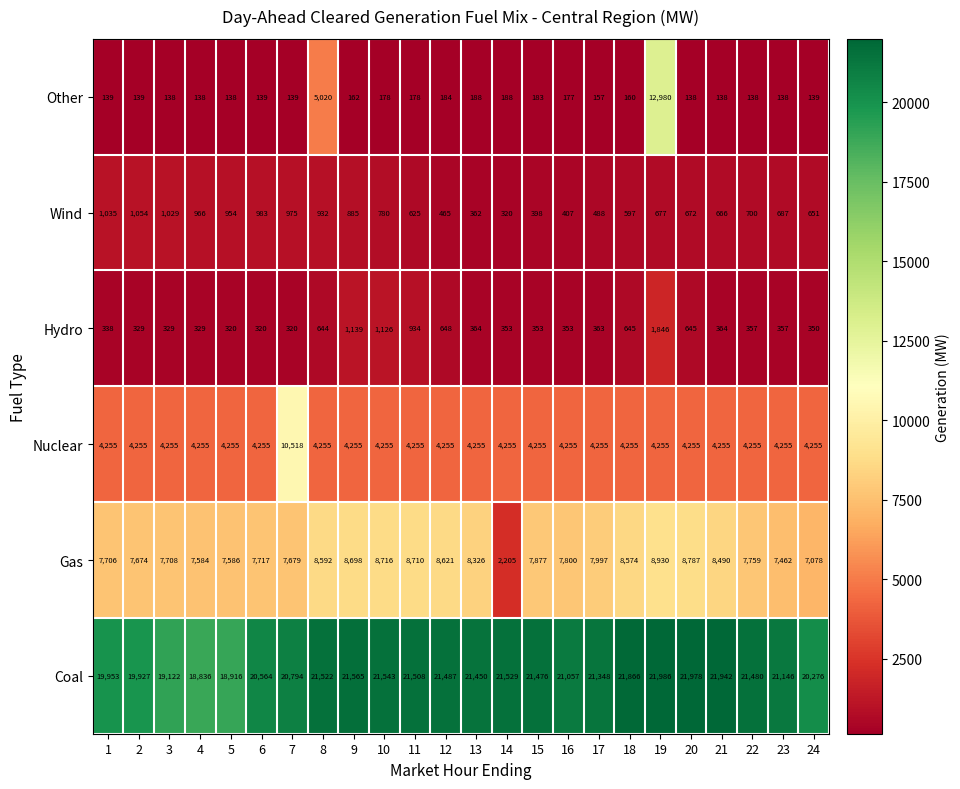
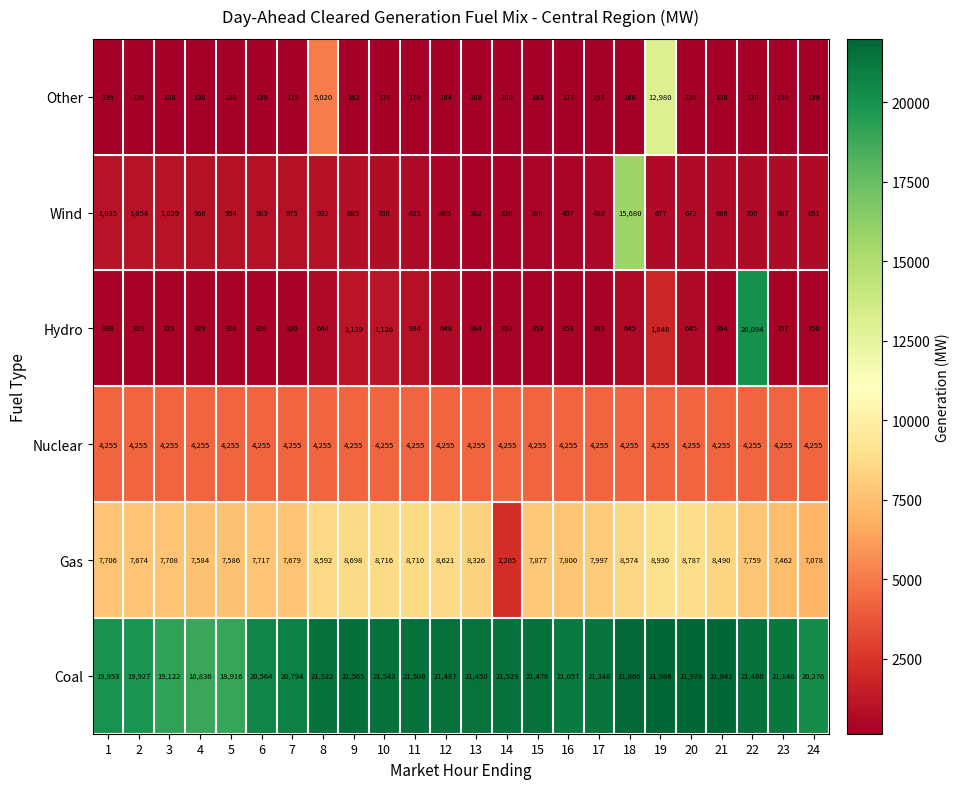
Wind, 18: 597 -> 15,680
Hydro, 22: 357 -> 20,094
Nuclear, 7: 10,518 -> 4,255
